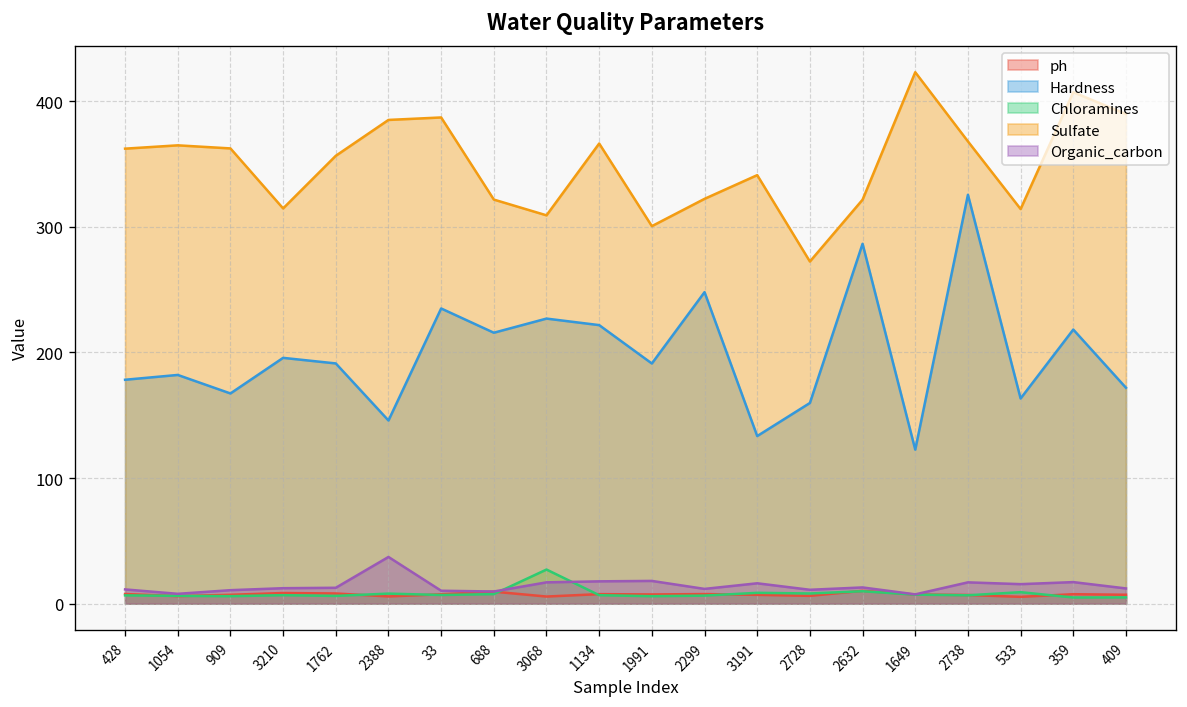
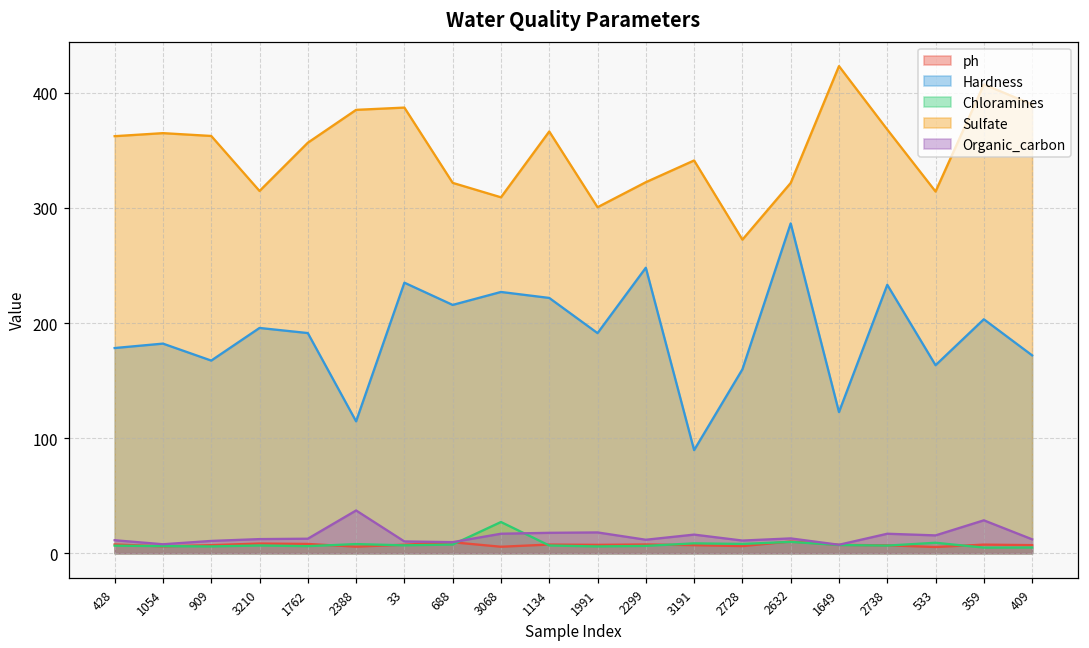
Hardness, 2388: 146 -> 115
Hardness, 3191: 133 -> 90
Hardness, 2738: 326 -> 233
Hardness, 359: 218 -> 203
Organic_carbon, 359: 17 -> 29
